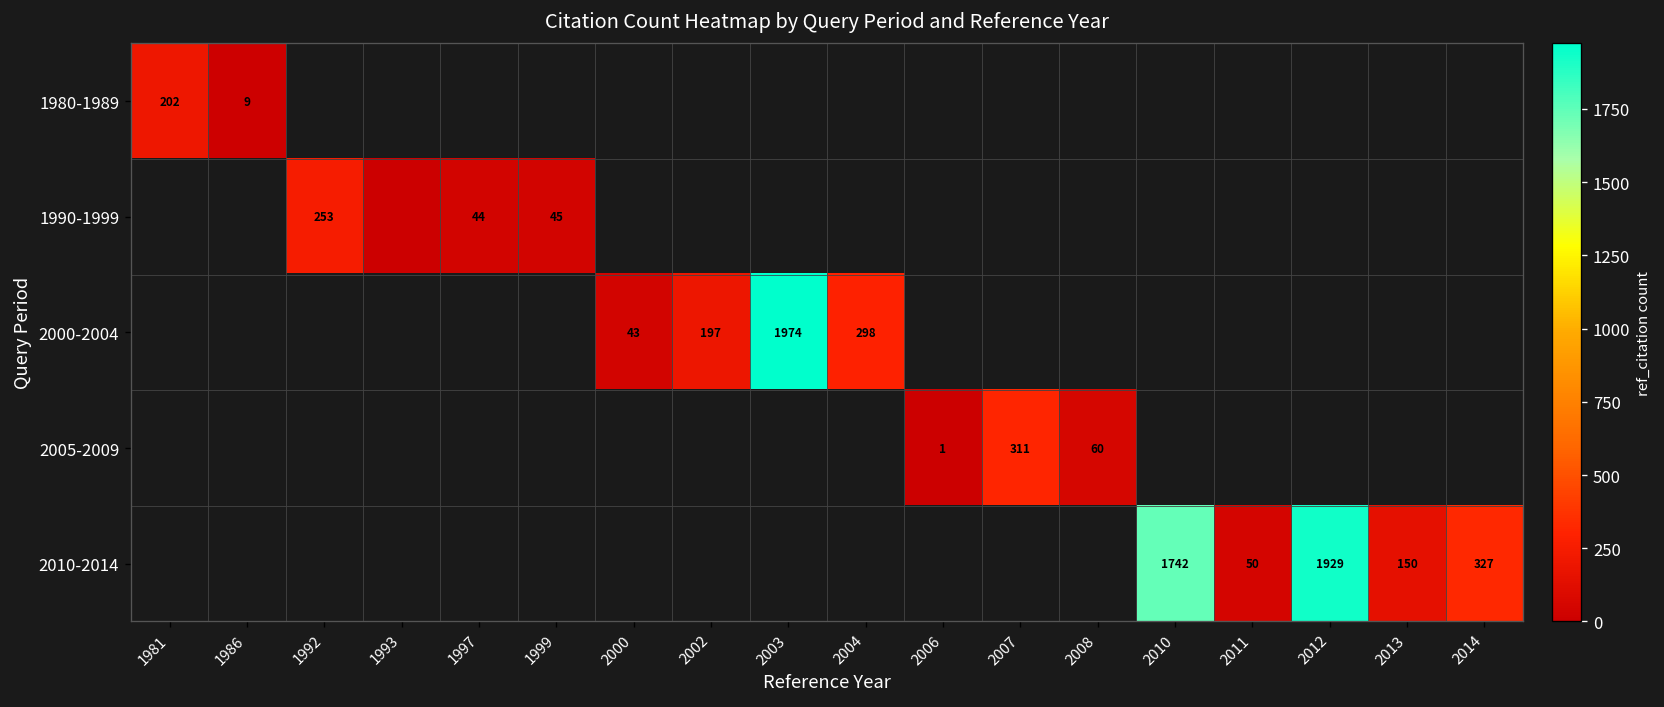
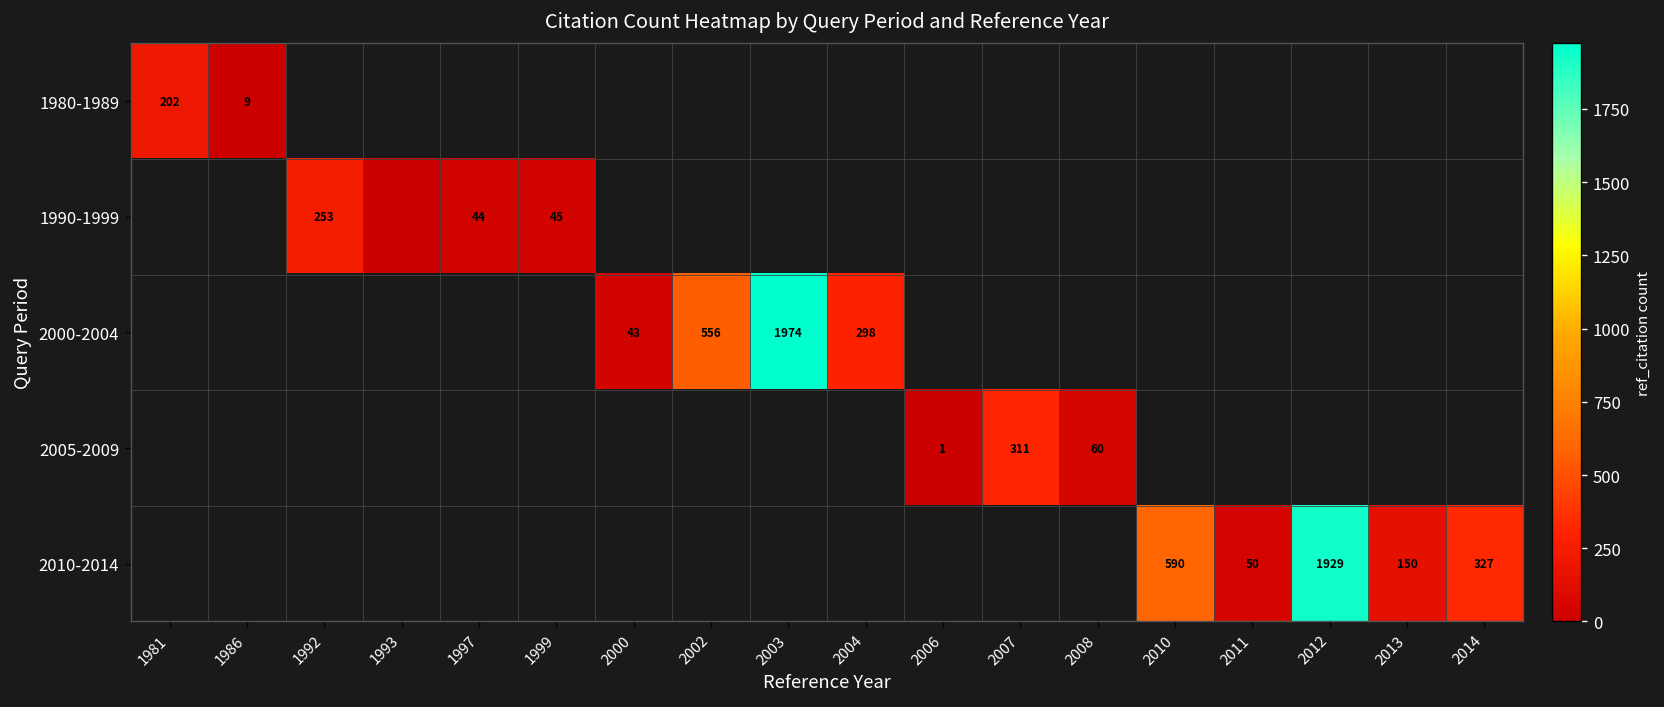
2000-2004, 2002: 197 -> 556
2010-2014, 2010: 1742 -> 590
